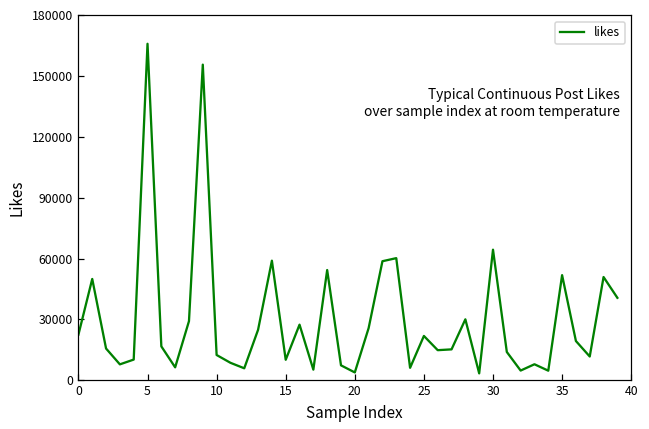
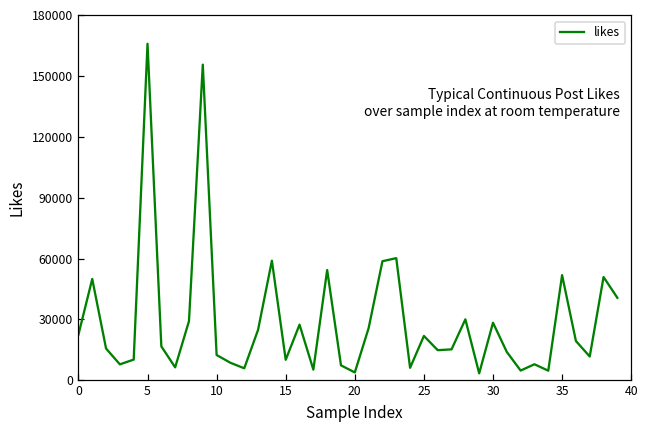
30: 64000 -> 28000
